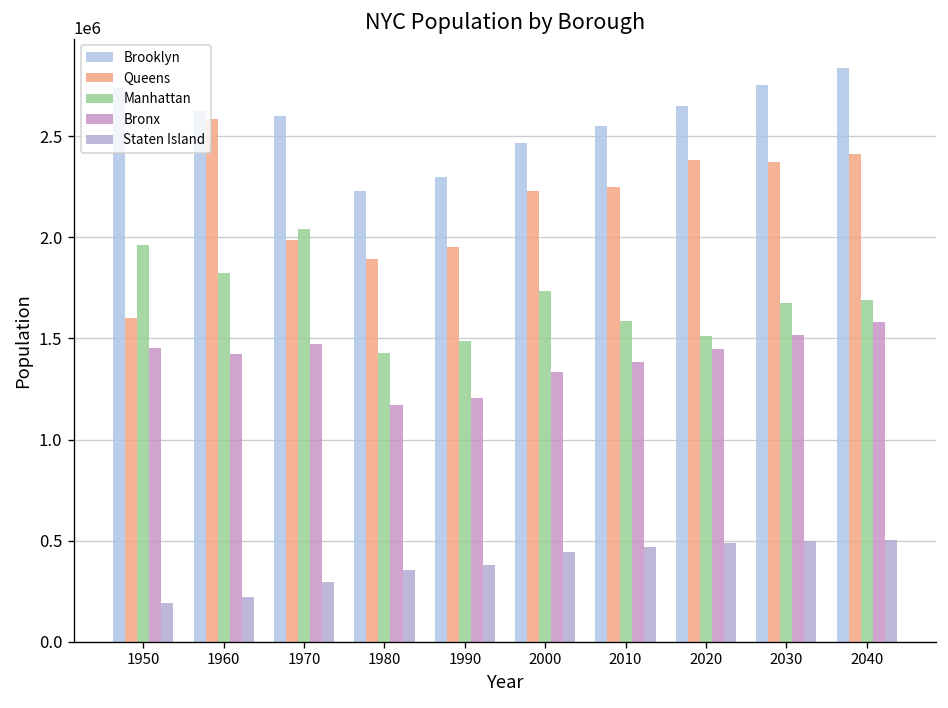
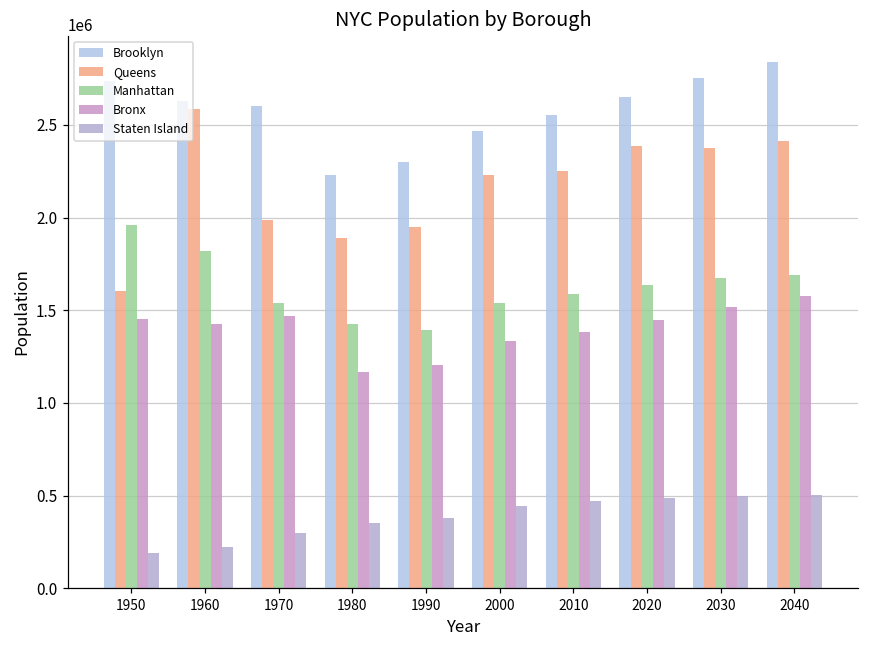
Manhattan, 1970: 2040000 -> 1540000
Manhattan, 1990: 1490000 -> 1390000
Manhattan, 2000: 1730000 -> 1540000
Manhattan, 2020: 1510000 -> 1640000
